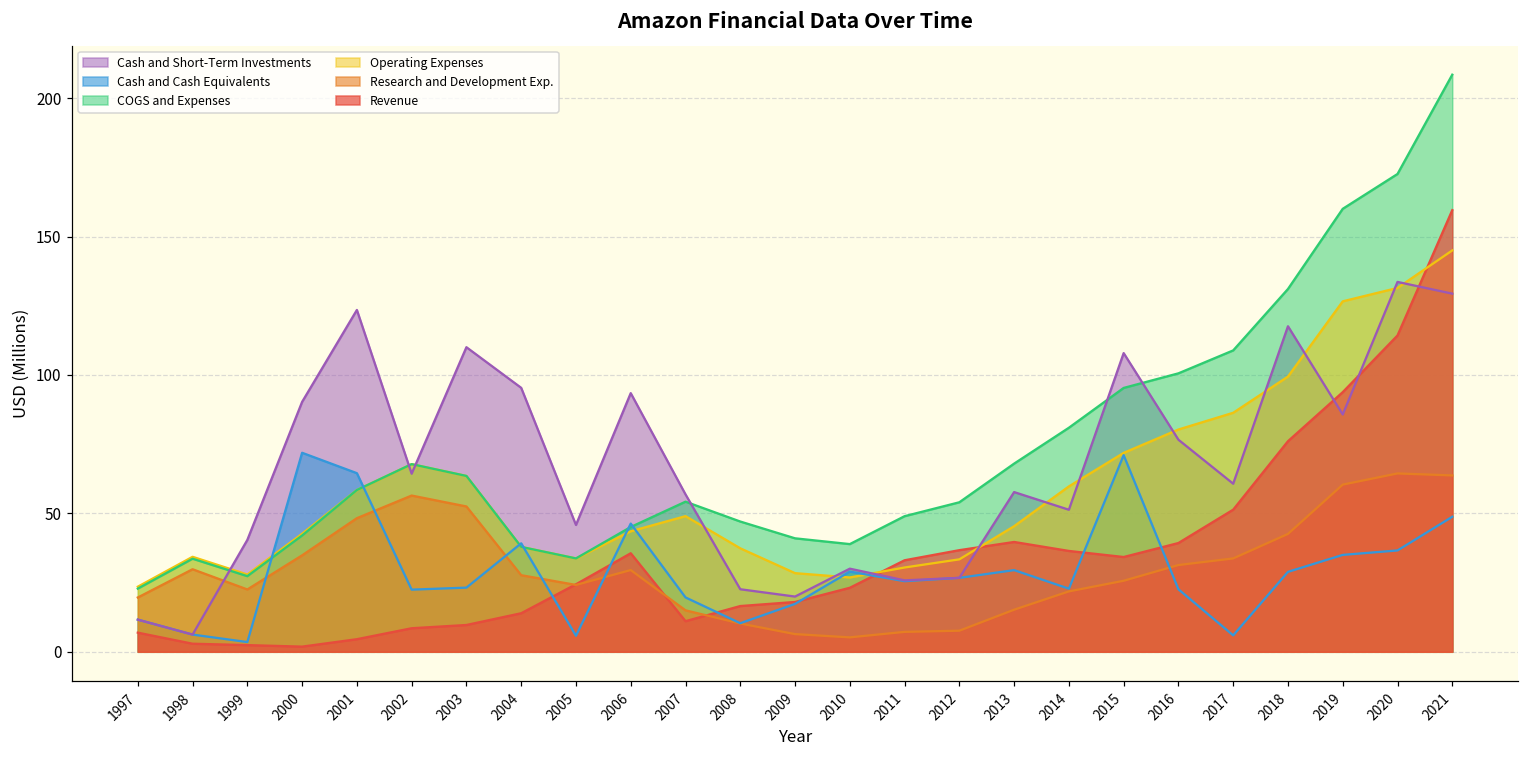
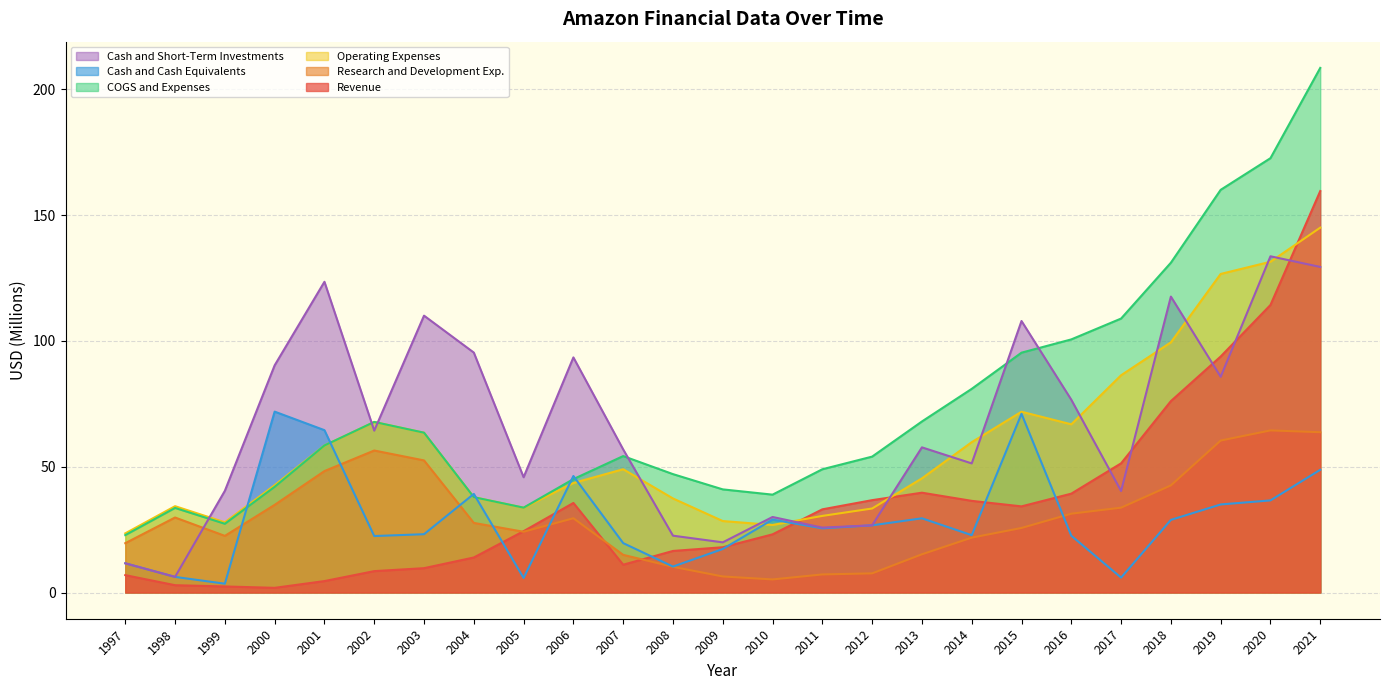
Operating Expenses, 2016: 80 -> 67
Cash and Short-Term Investments, 2017: 61 -> 40
